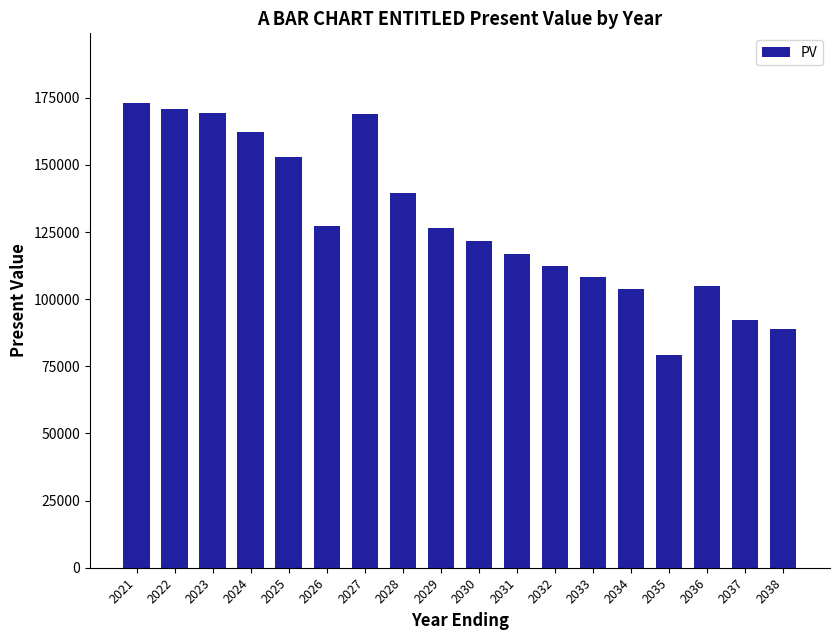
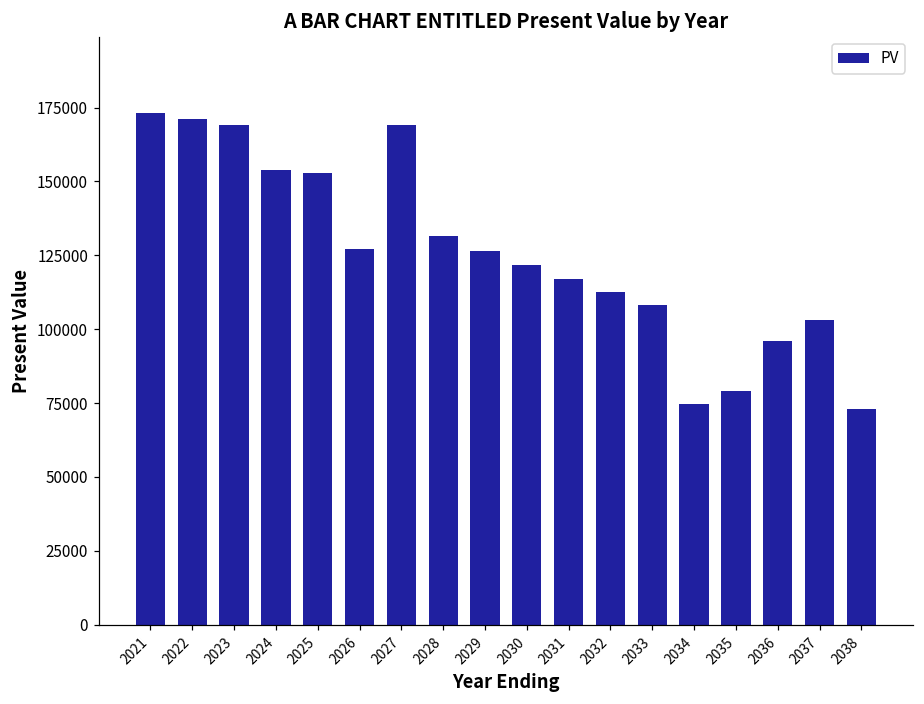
2024: 162000 -> 154000
2028: 140000 -> 132000
2034: 104000 -> 75000
2036: 105000 -> 96000
2037: 92000 -> 103000
2038: 89000 -> 73000
